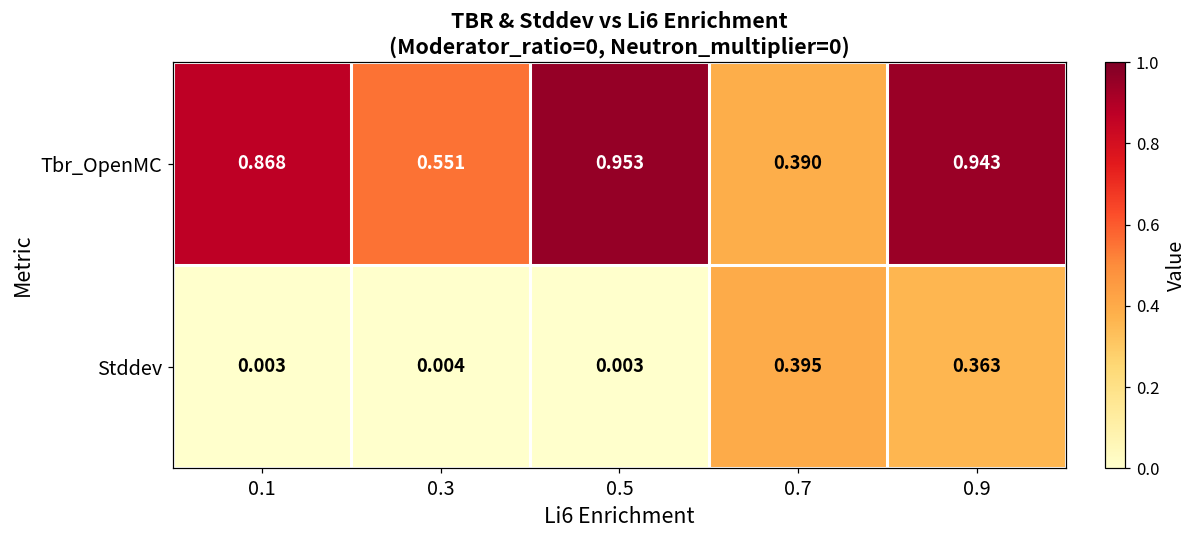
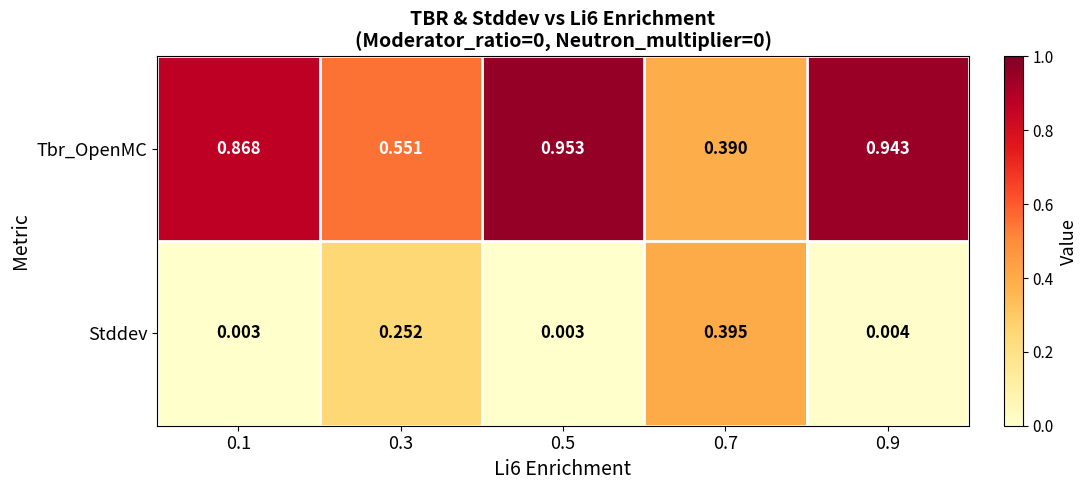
Stddev, 0.3: 0.004 -> 0.252
Stddev, 0.9: 0.363 -> 0.004
